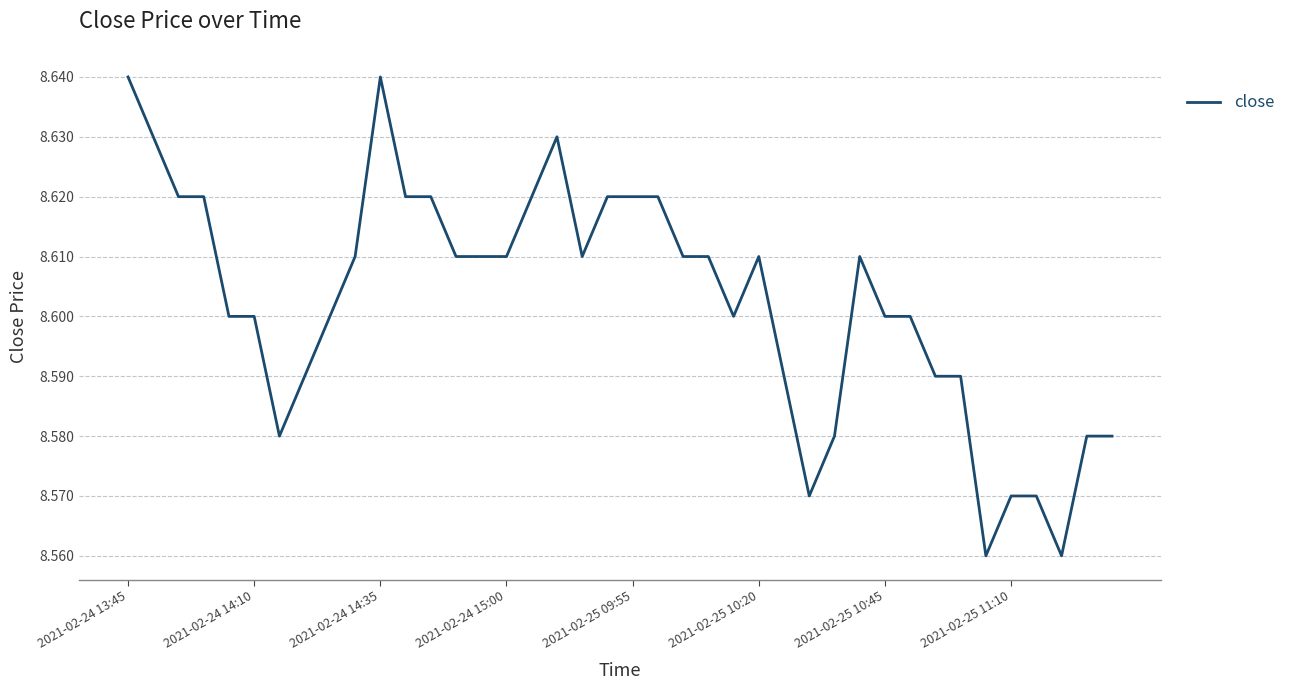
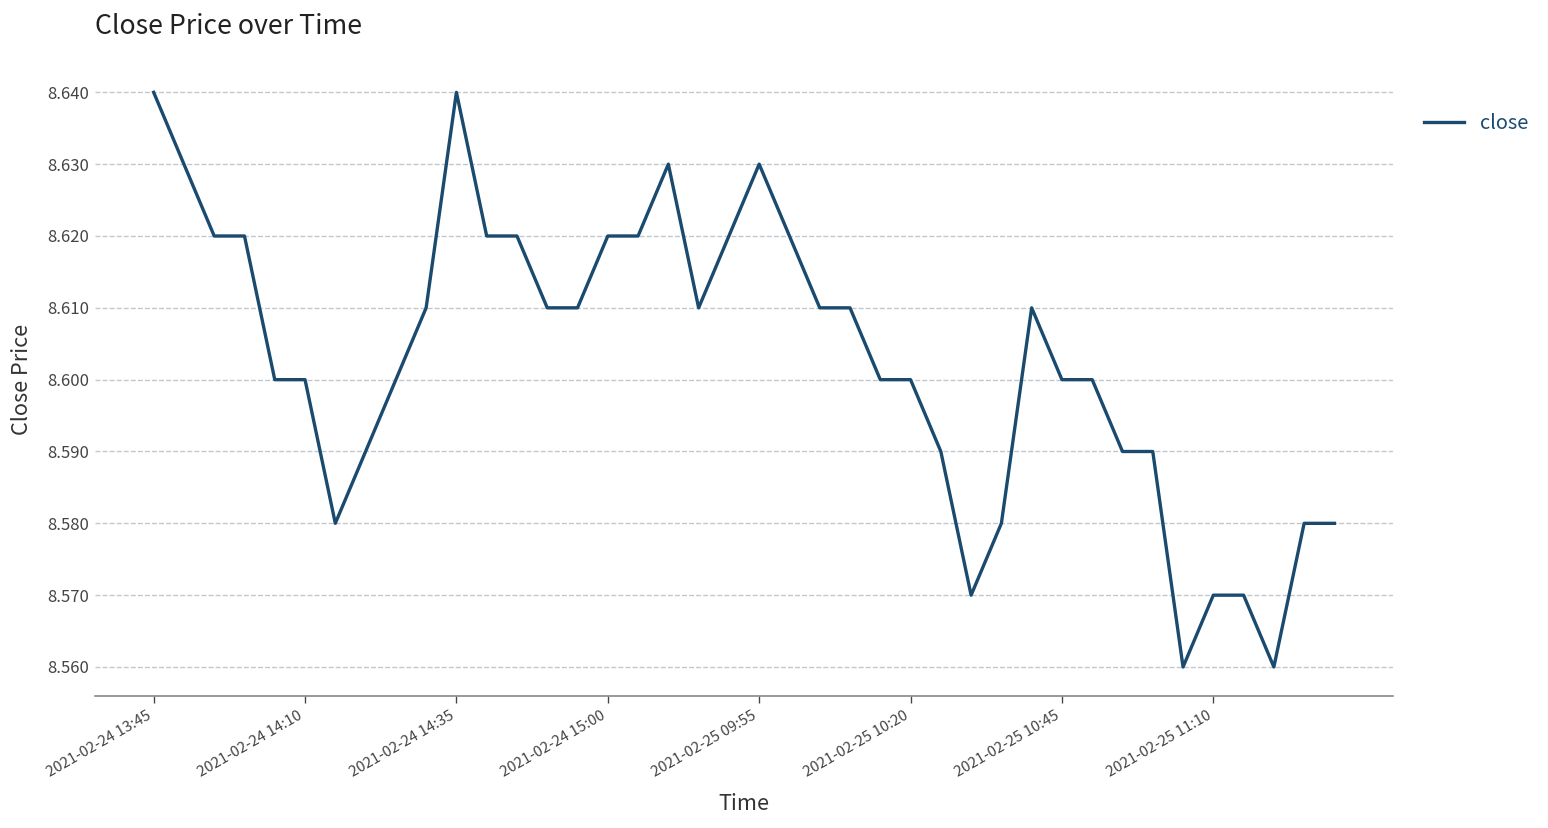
2021-02-24 15:00: 8.61 -> 8.62
2021-02-25 09:55: 8.62 -> 8.63
2021-02-25 10:20: 8.61 -> 8.60
